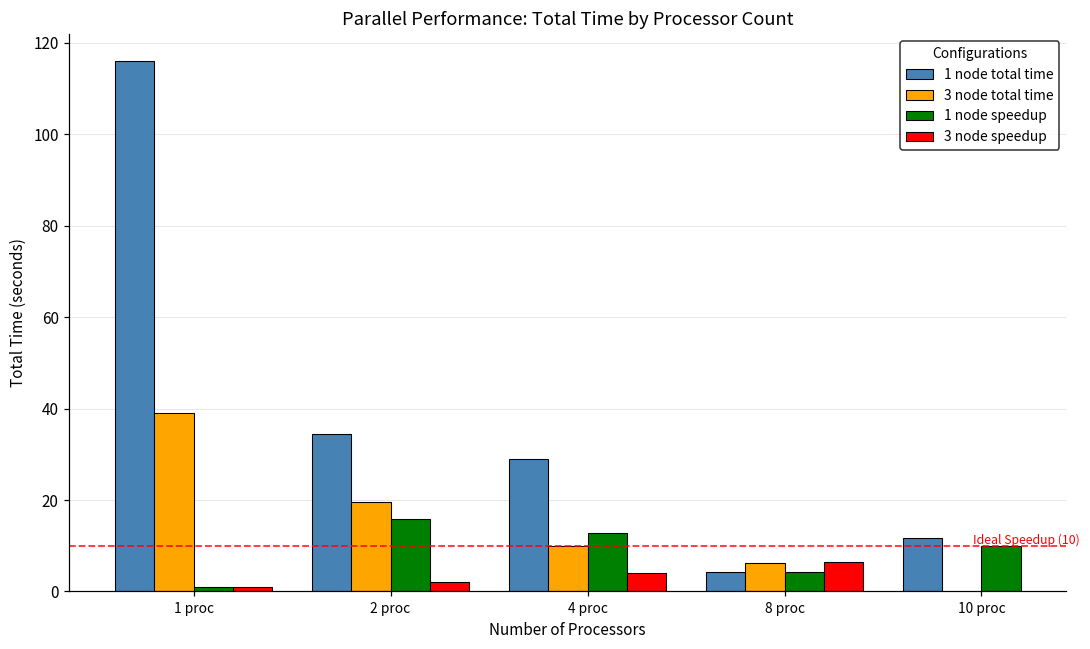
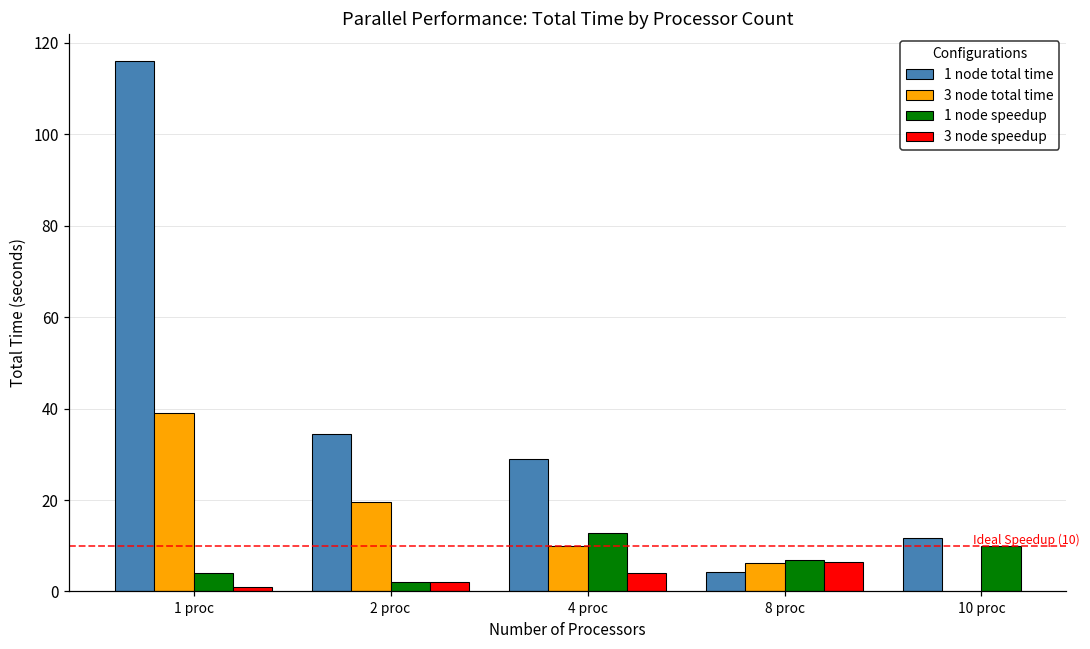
1 node speedup, 1 proc: 1 -> 4
1 node speedup, 2 proc: 16 -> 2
1 node speedup, 8 proc: 4 -> 7
